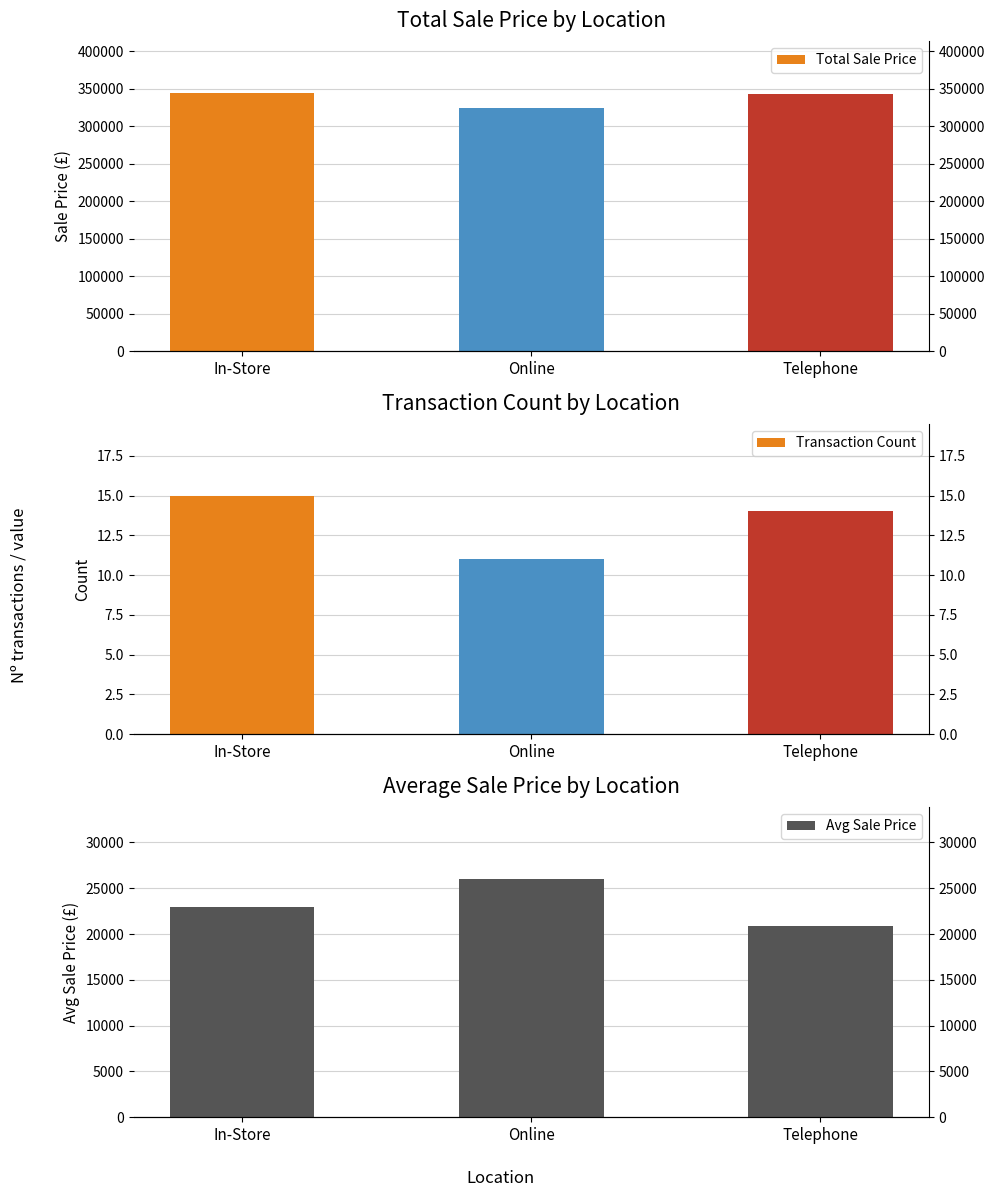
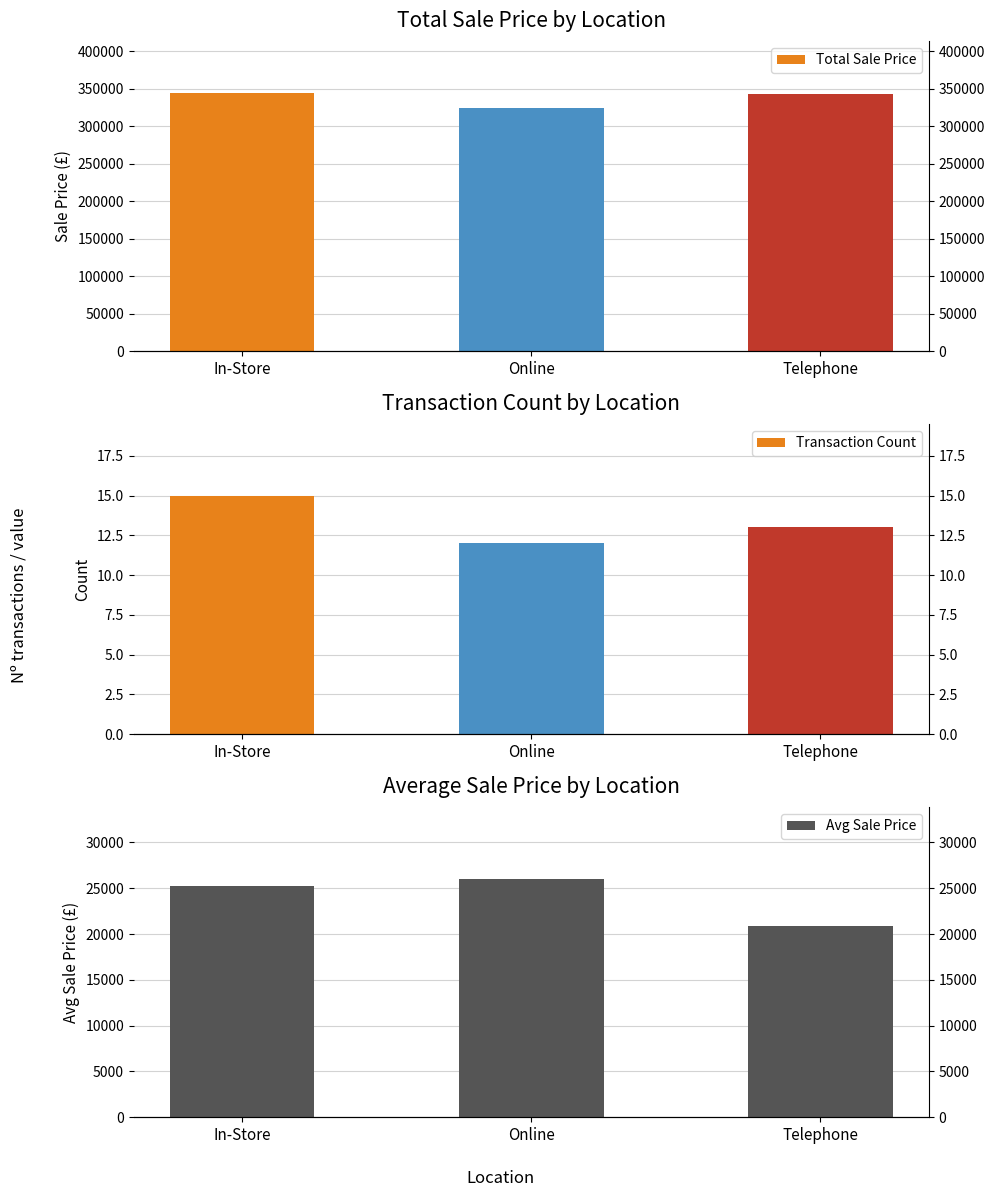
Transaction Count by Location, Online: 11 -> 12
Transaction Count by Location, Telephone: 14 -> 13
Average Sale Price by Location, In-Store: 23000 -> 25000
